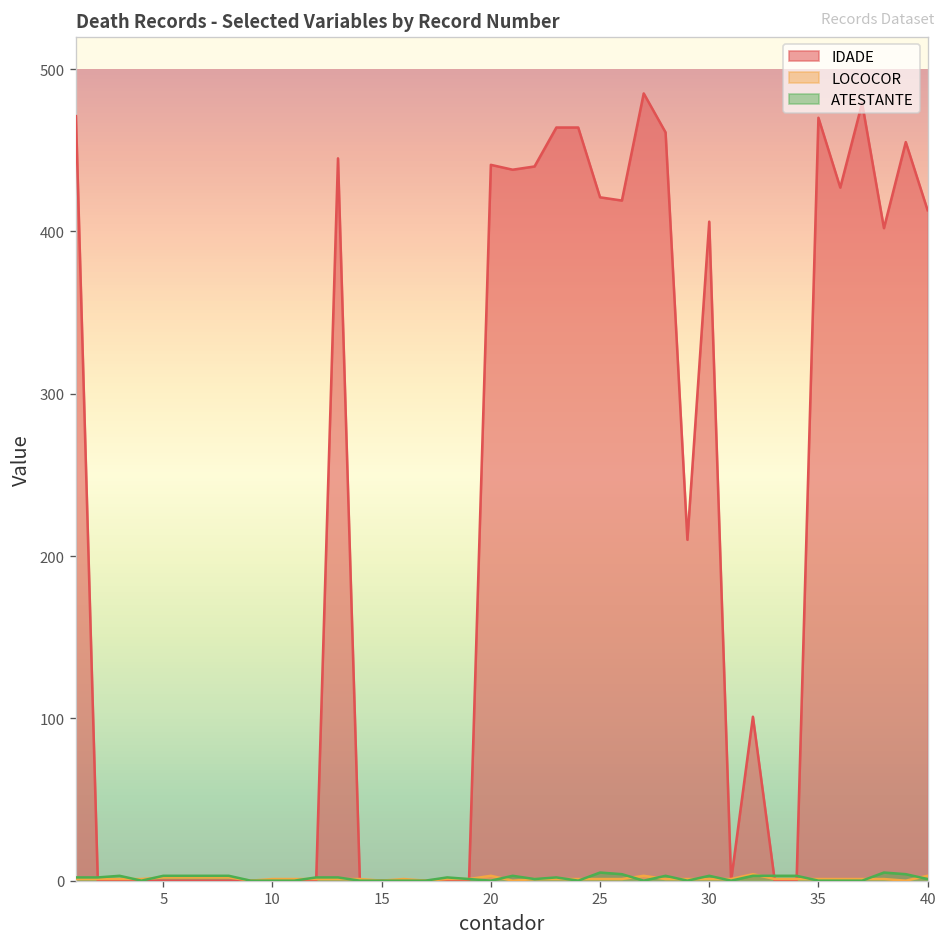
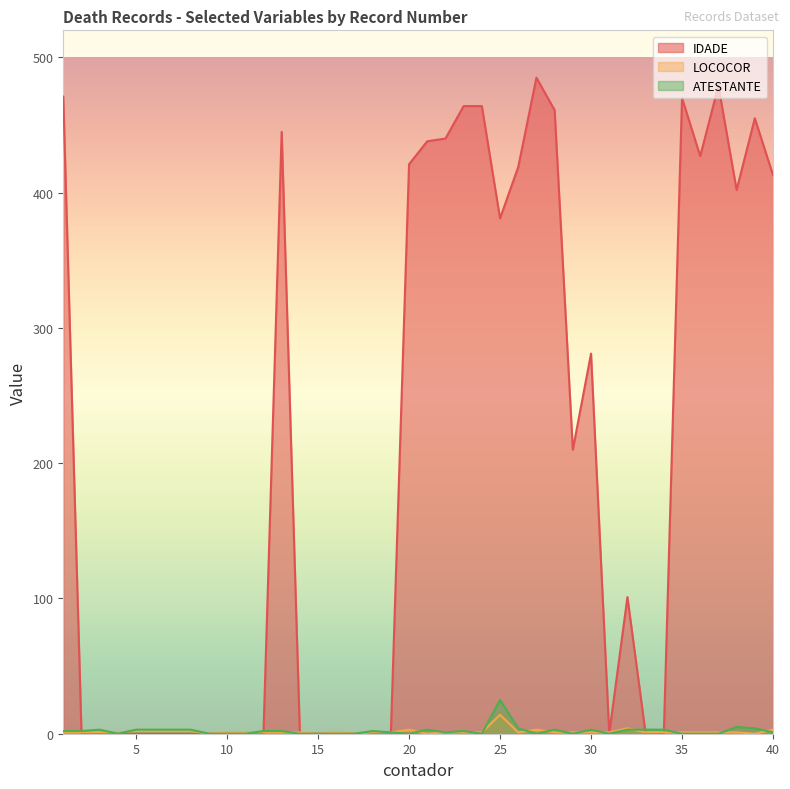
IDADE, 20: 441 -> 421
IDADE, 25: 421 -> 381
LOCOCOR, 25: 1 -> 14
ATESTANTE, 25: 5 -> 25
IDADE, 30: 406 -> 281
